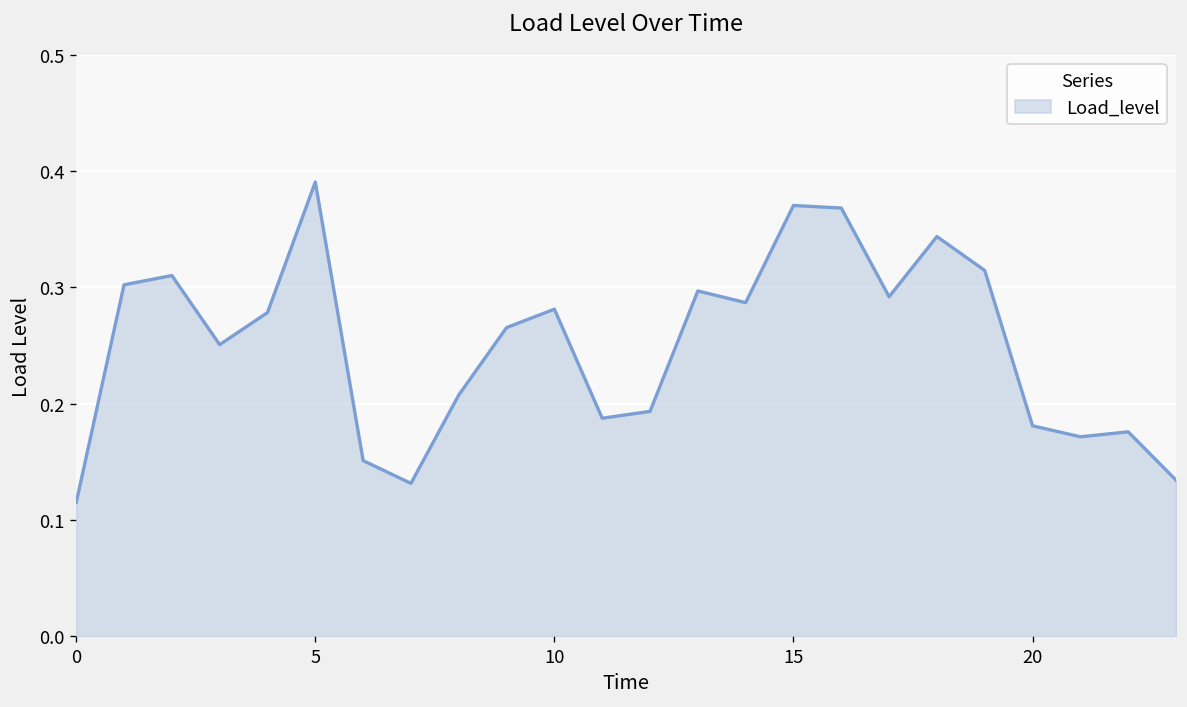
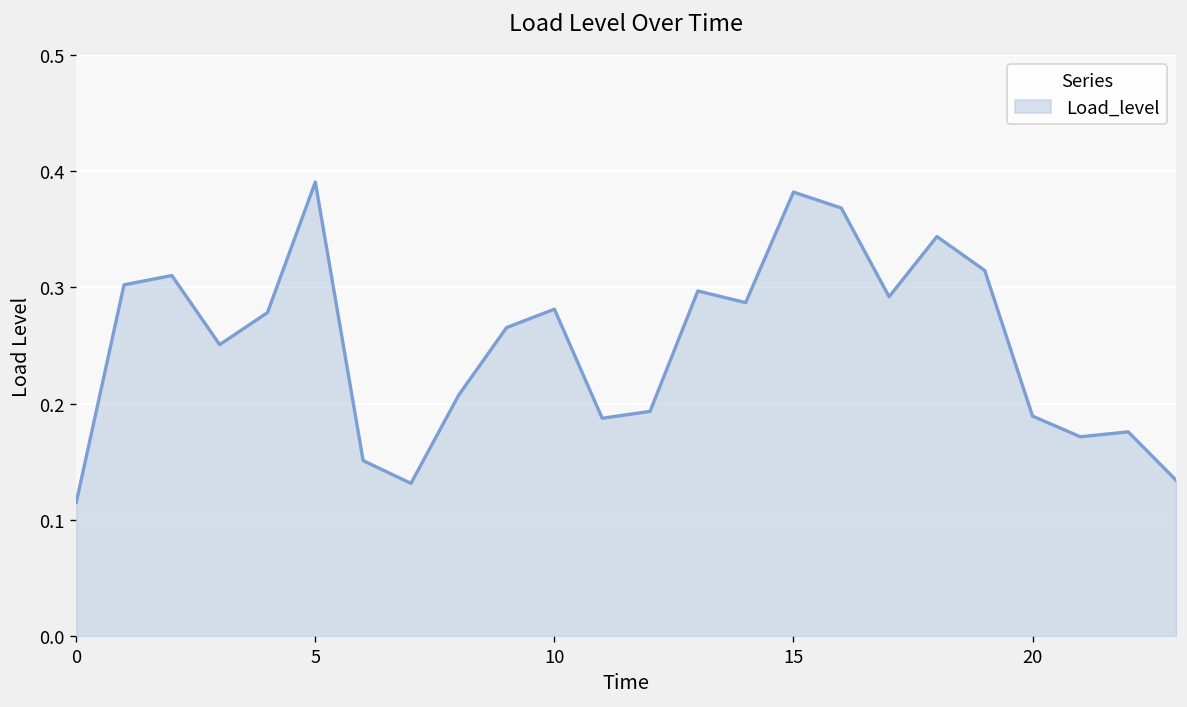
15: 0.37 -> 0.38
20: 0.18 -> 0.19
